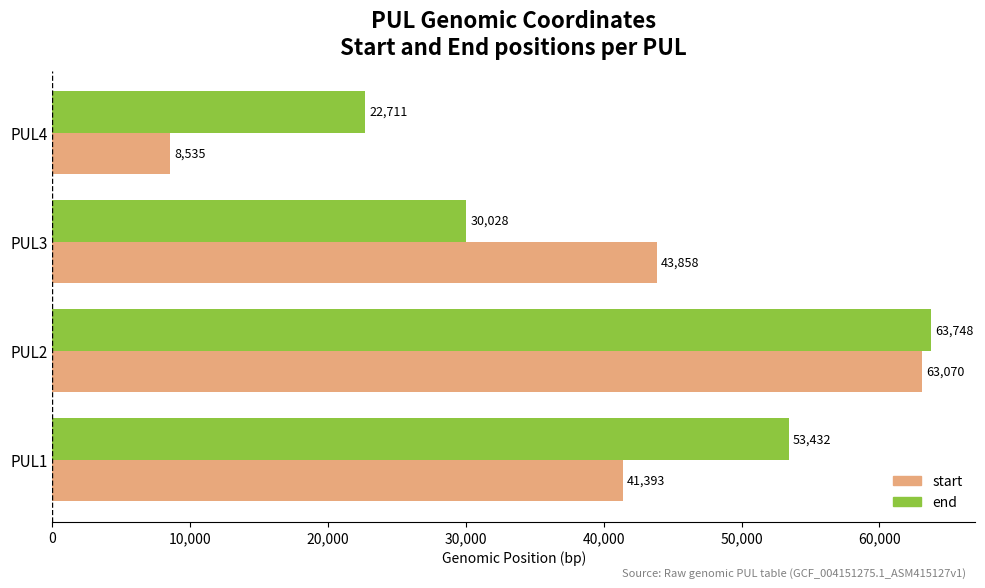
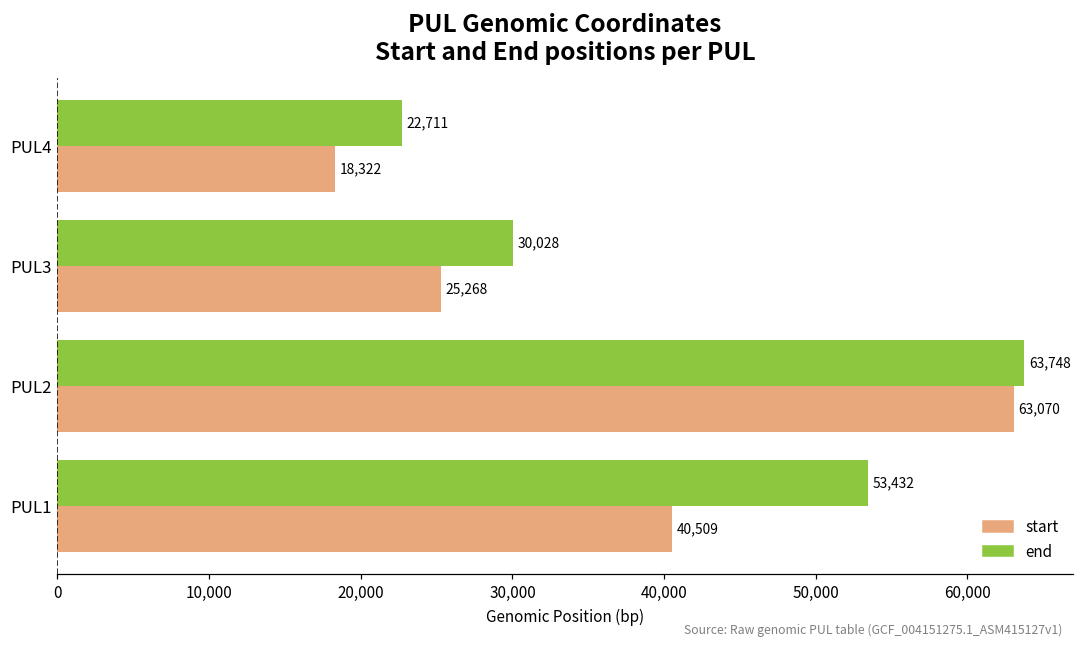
start, PUL4: 8,535 -> 18,322
start, PUL3: 43,858 -> 25,268
start, PUL1: 41,393 -> 40,509
